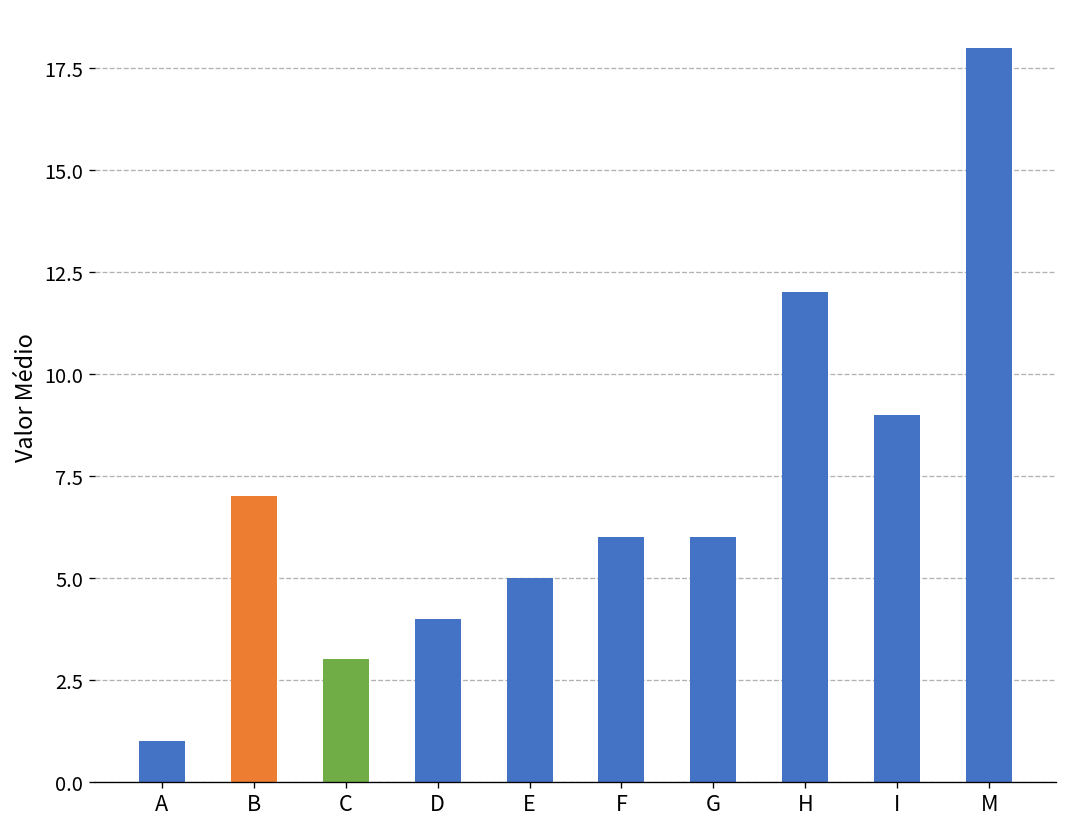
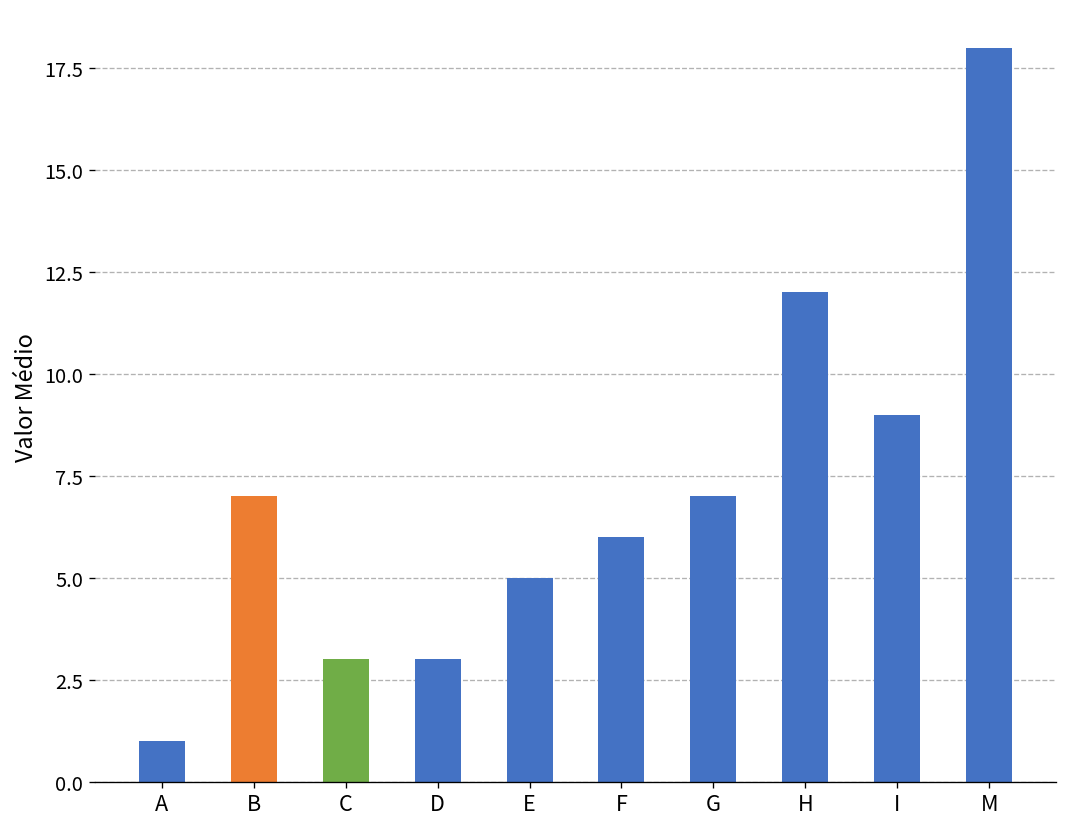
D: 4 -> 3
G: 6 -> 7
